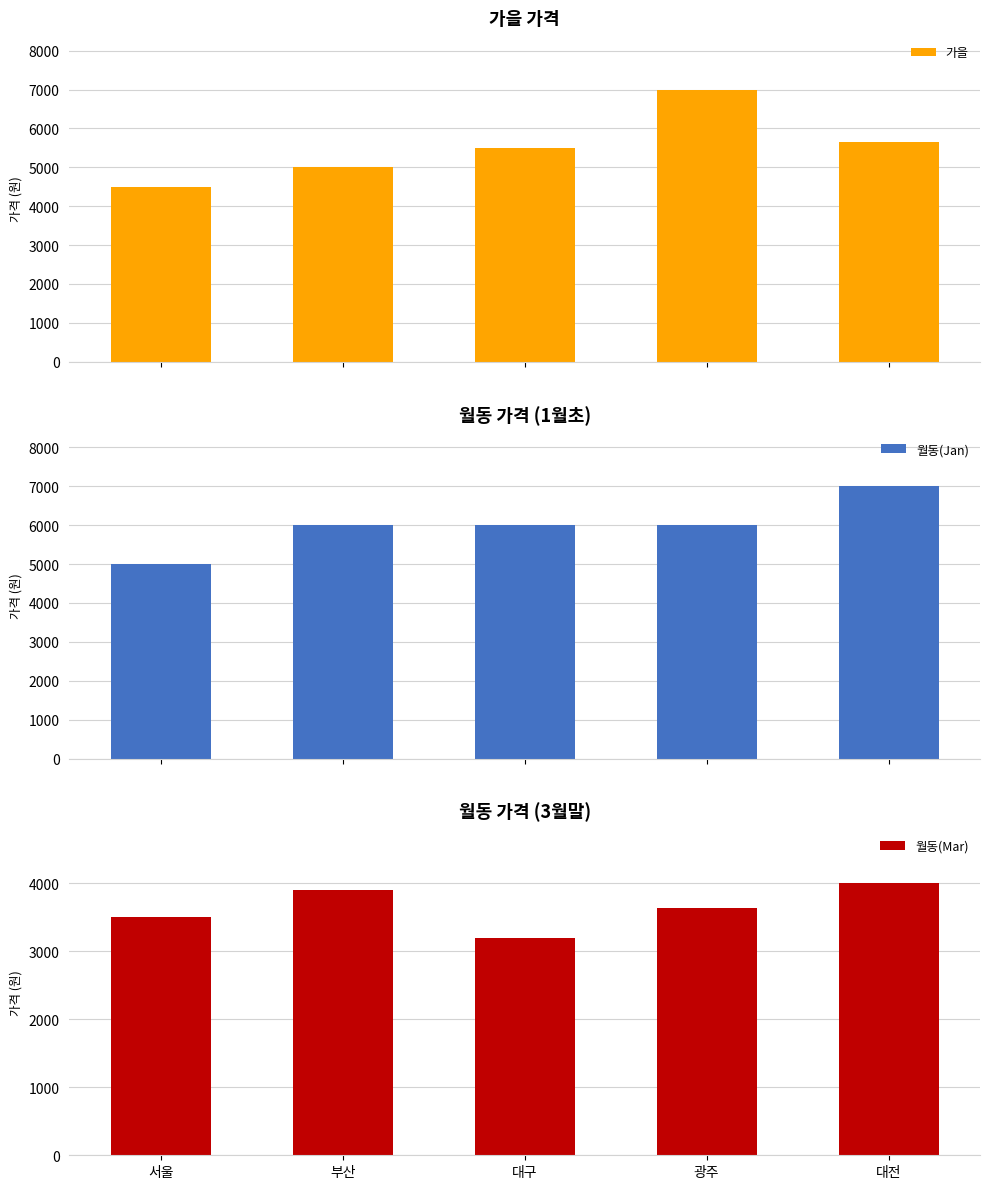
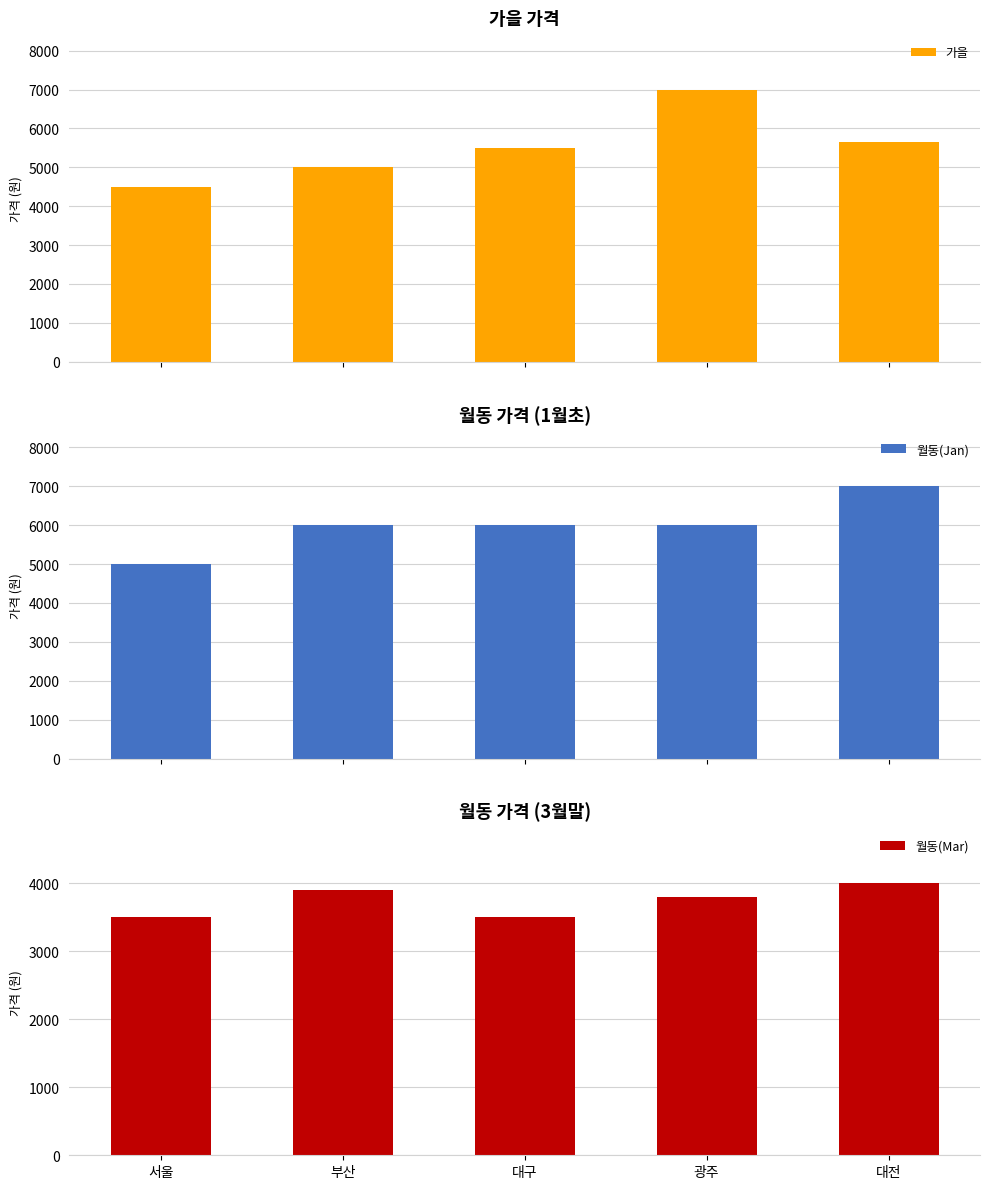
월동 가격 (3월말), 대구: 3200 -> 3500
월동 가격 (3월말), 광주: 3600 -> 3800
